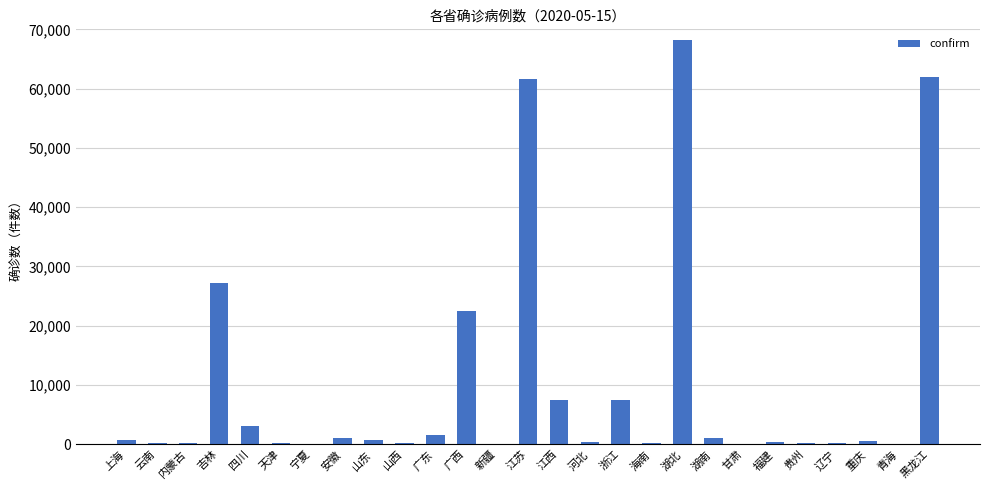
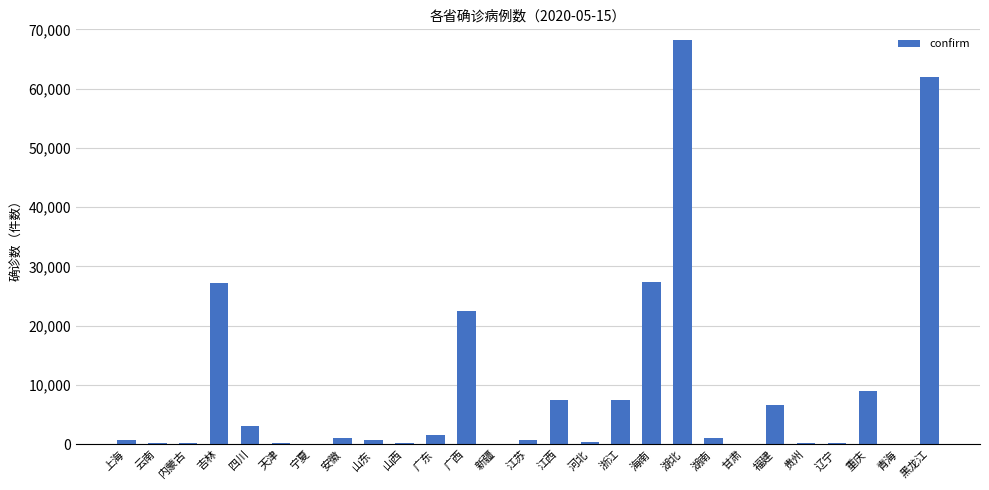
江苏: 62,000 -> 1,000
海南: 0 -> 27,000
福建: 0 -> 7,000
重庆: 1,000 -> 9,000
